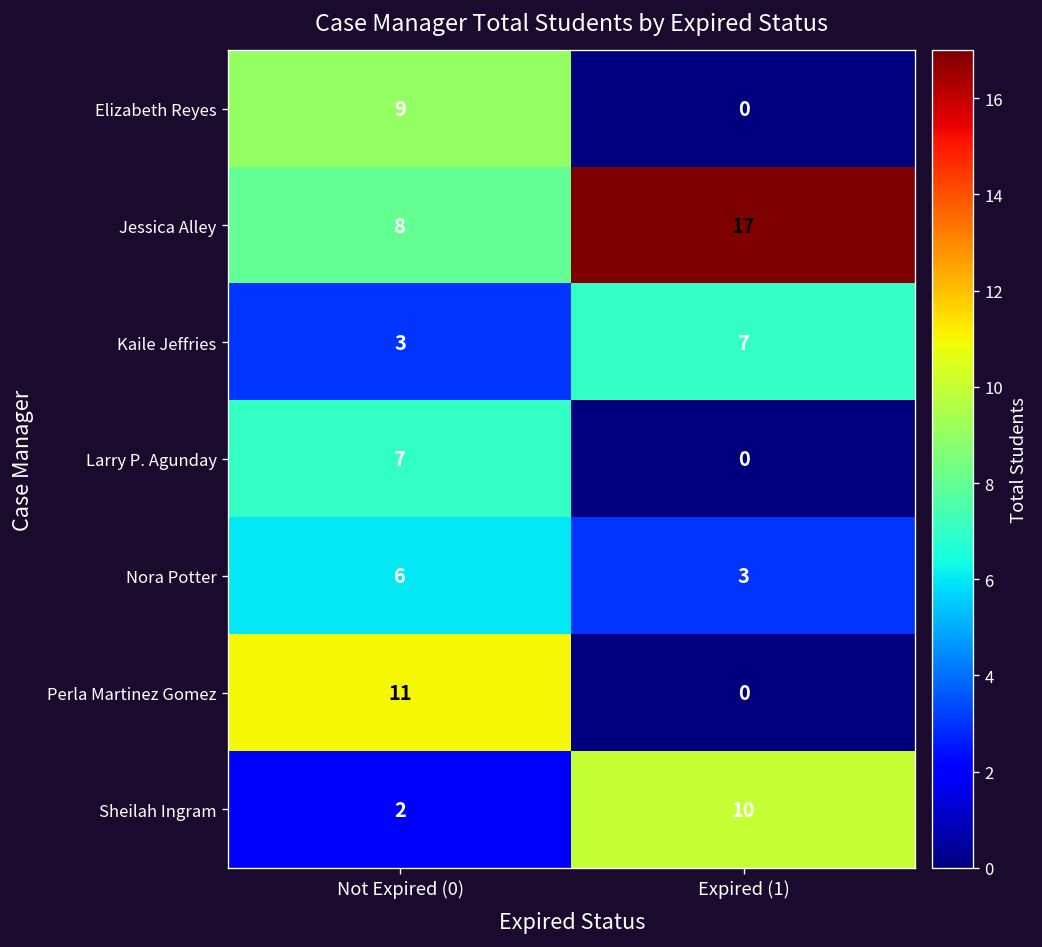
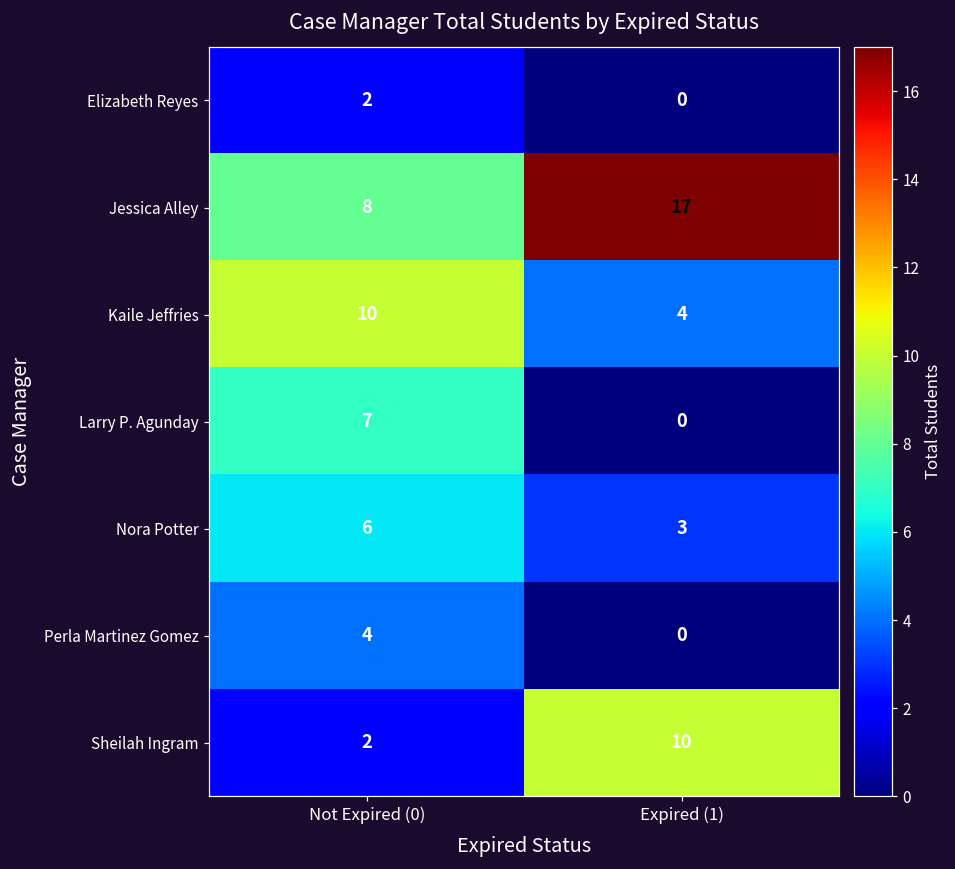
Elizabeth Reyes, Not Expired (0): 9 -> 2
Kaile Jeffries, Not Expired (0): 3 -> 10
Kaile Jeffries, Expired (1): 7 -> 4
Perla Martinez Gomez, Not Expired (0): 11 -> 4
